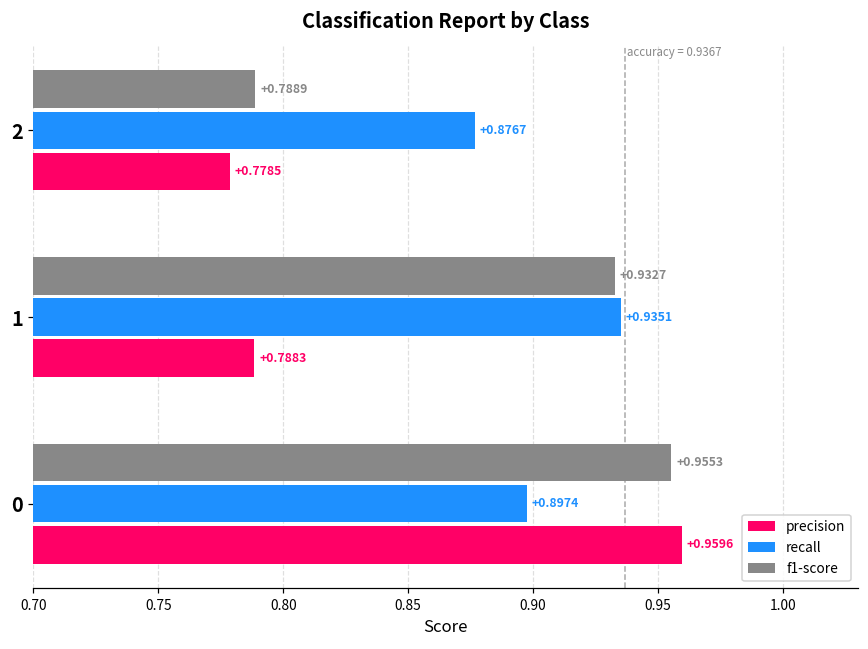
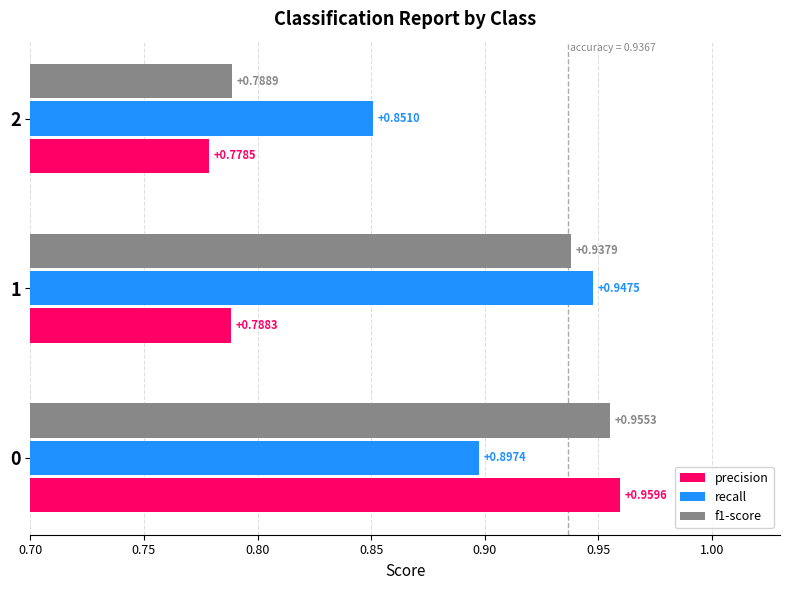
recall, 2: +0.8767 -> +0.8510
f1-score, 1: +0.9327 -> +0.9379
recall, 1: +0.9351 -> +0.9475
